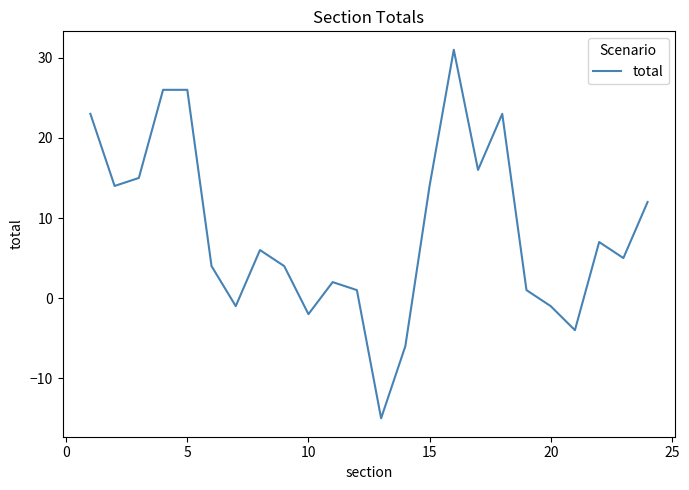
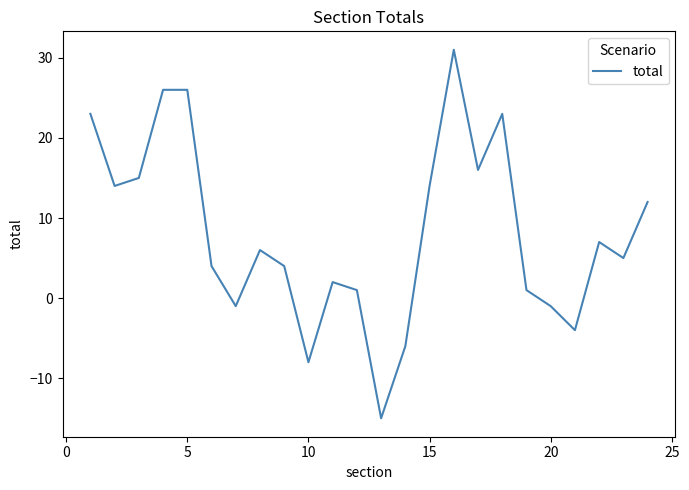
10: -2 -> -8
